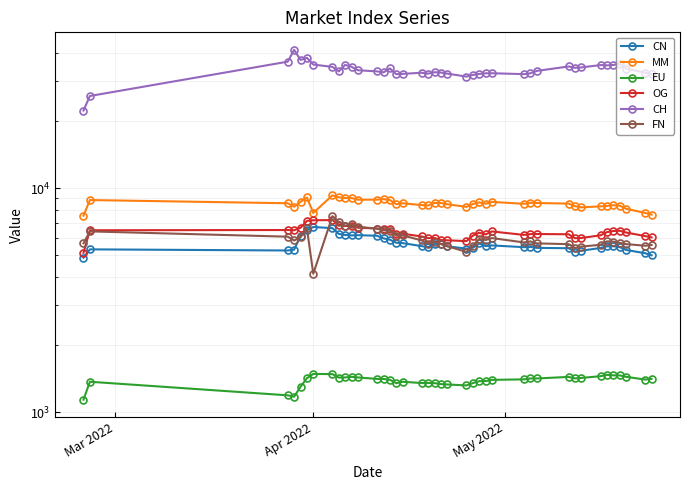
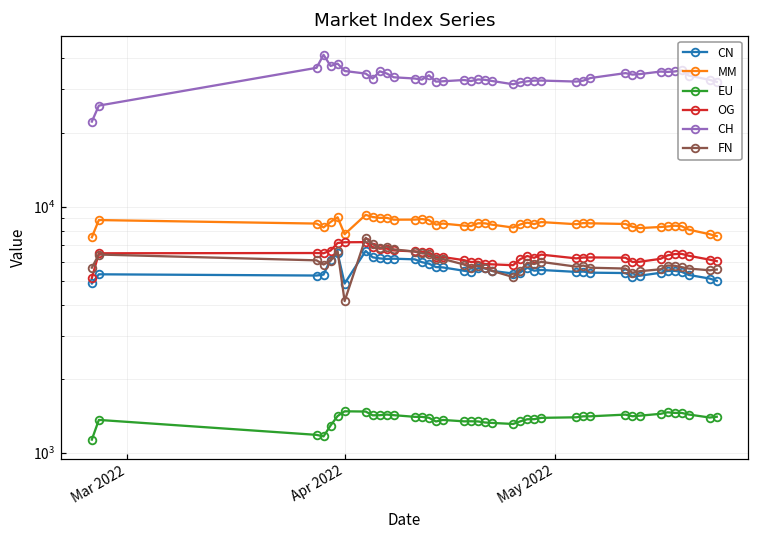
CN, Apr 2022: 6700 -> 4900
